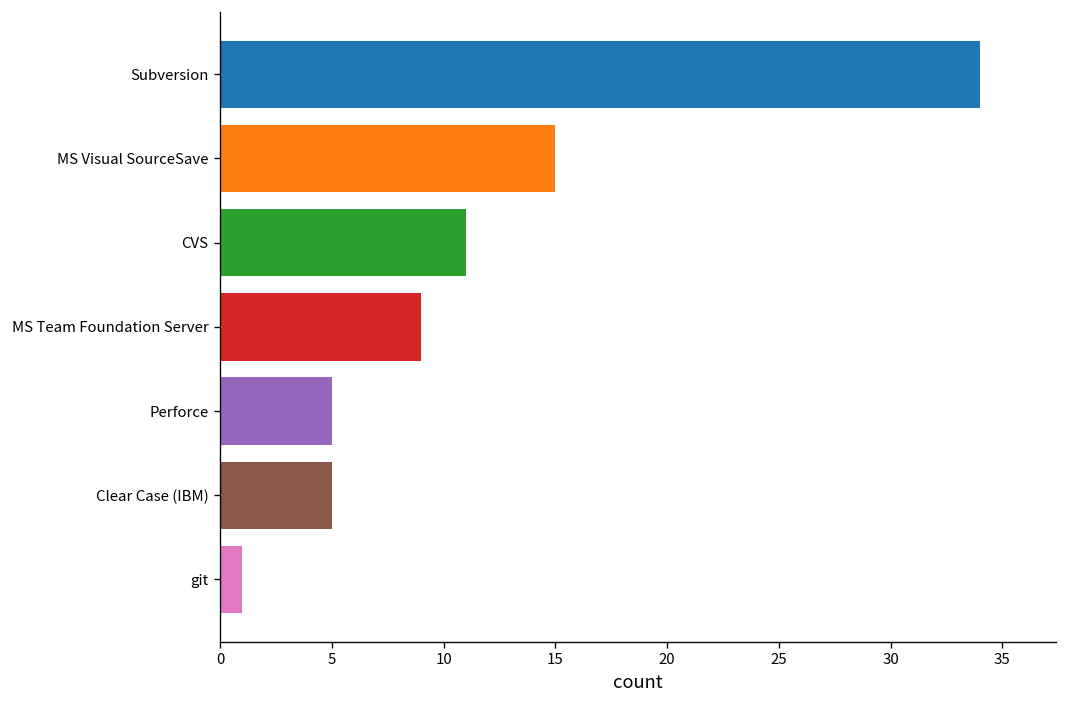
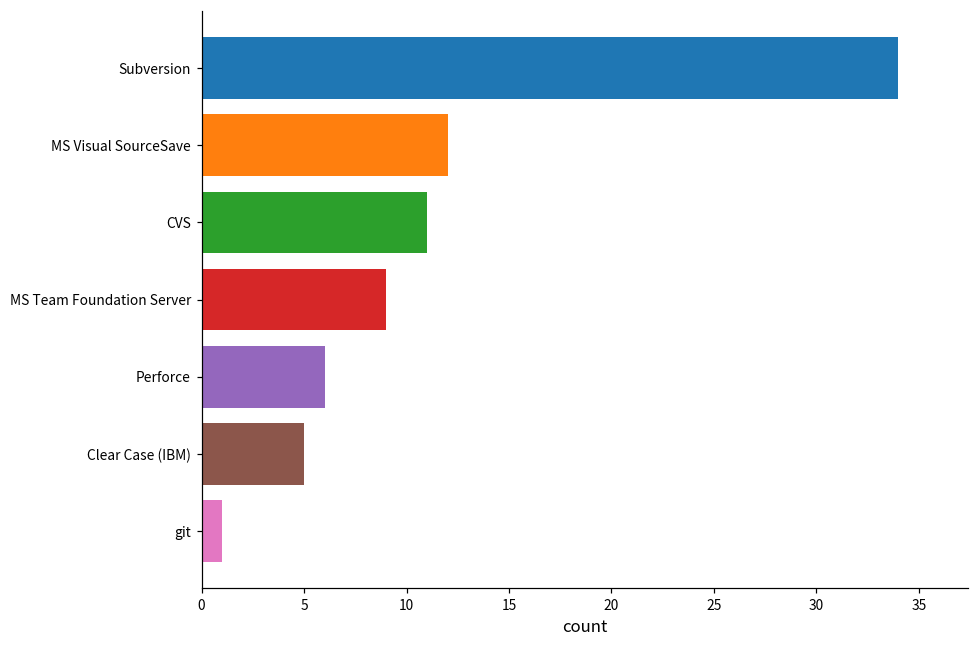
MS Visual SourceSave: 15 -> 12
Perforce: 5 -> 6
